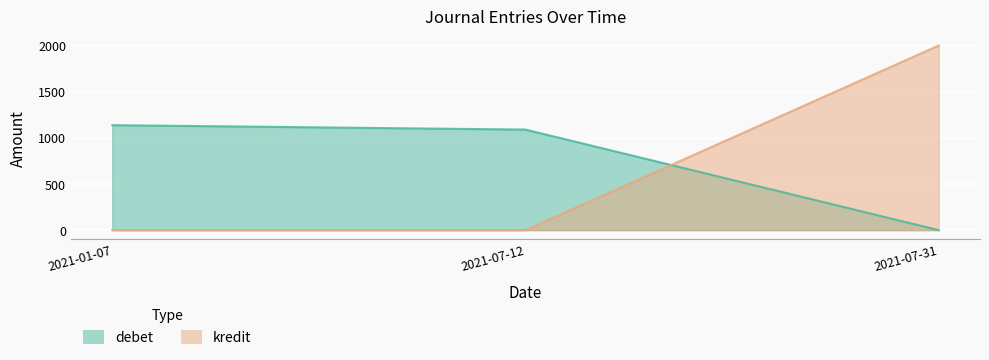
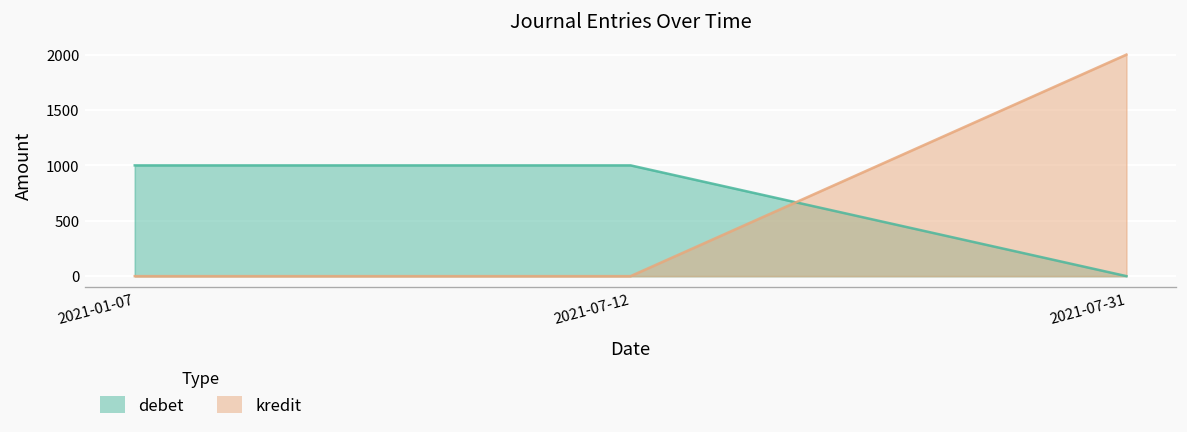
debet, 2021-01-07: 1100 -> 1000
debet, 2021-07-12: 1100 -> 1000
